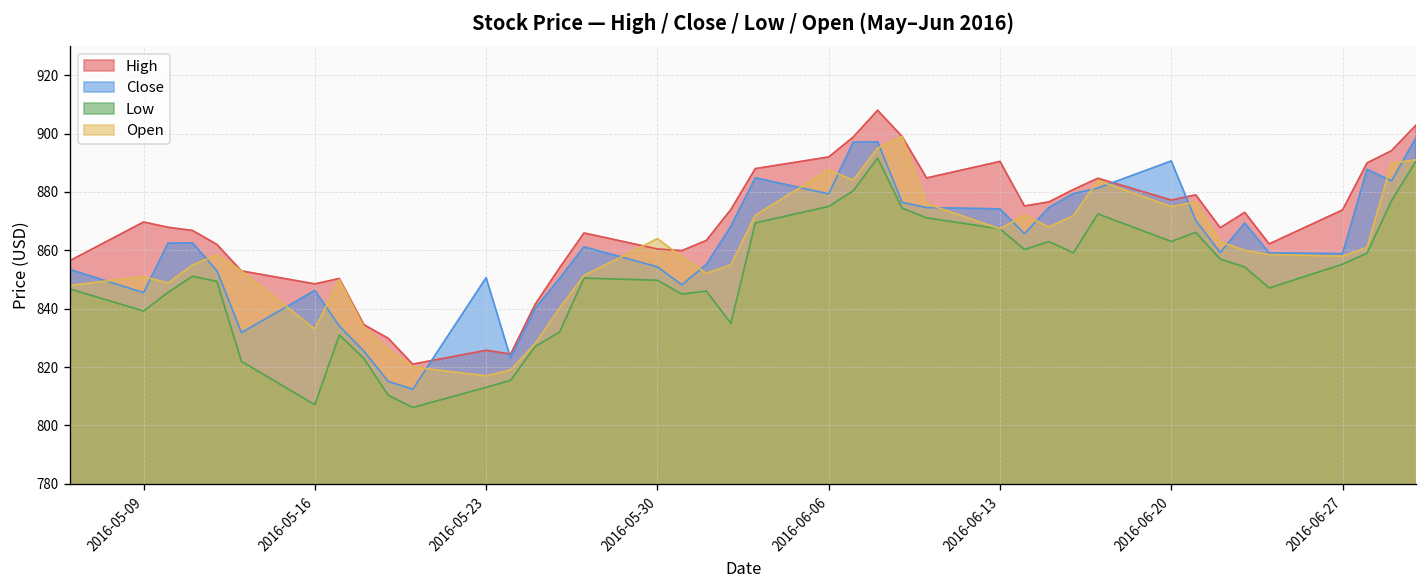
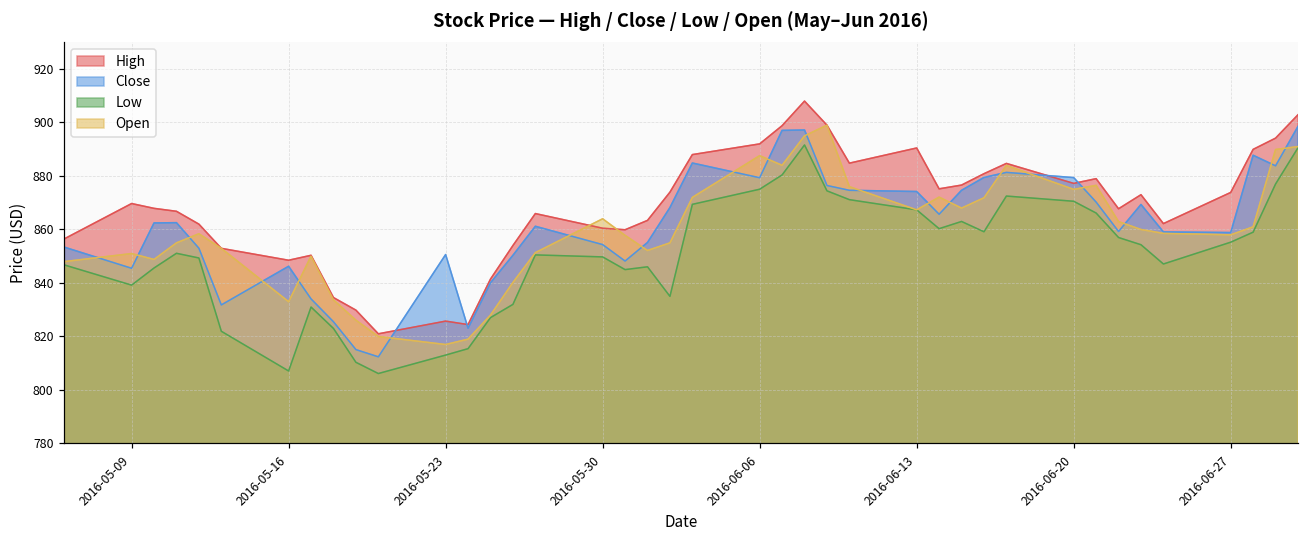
Close, 2016-06-20: 891 -> 879
Low, 2016-06-20: 863 -> 871
